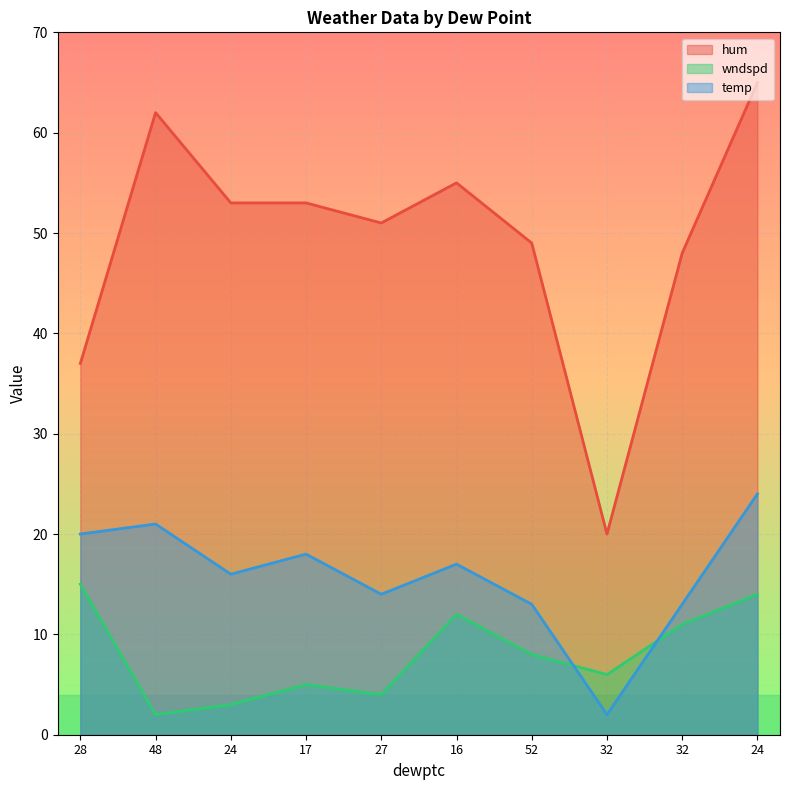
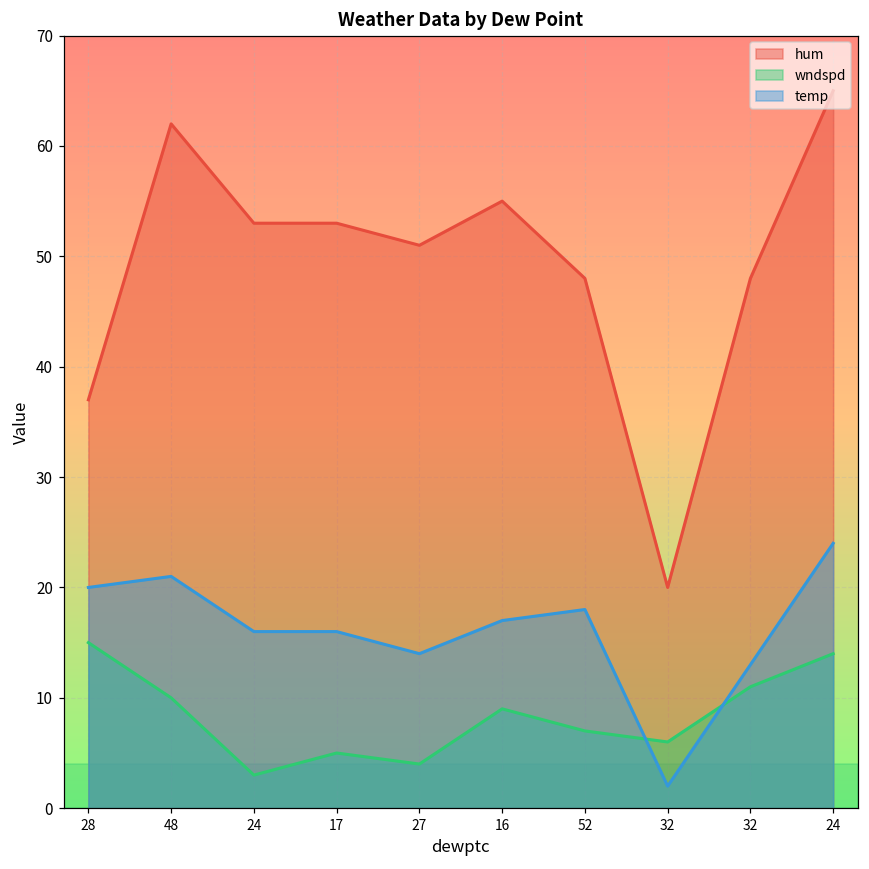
wndspd, 48: 2 -> 10
temp, 17: 18 -> 16
wndspd, 16: 12 -> 9
hum, 52: 49 -> 48
wndspd, 52: 8 -> 7
temp, 52: 13 -> 18
